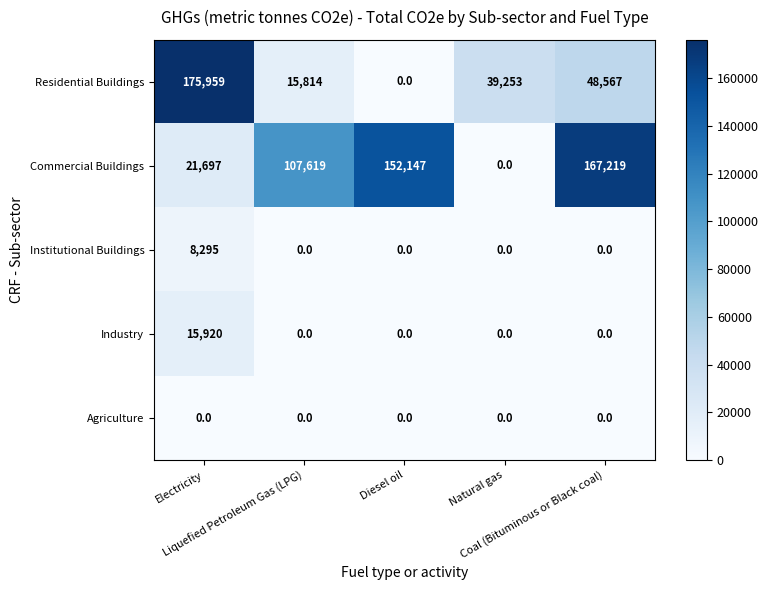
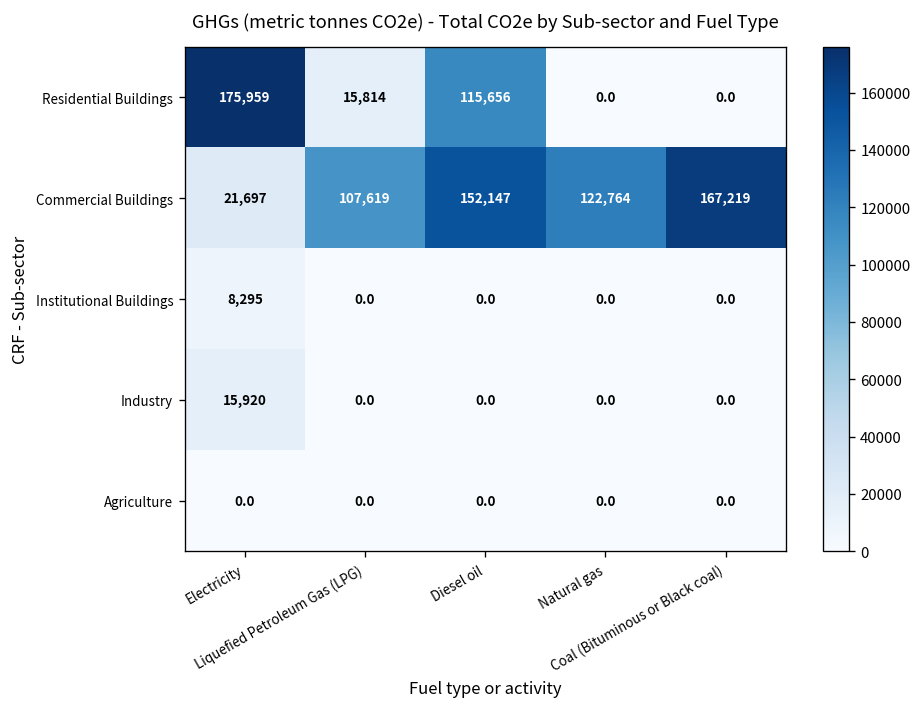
Residential Buildings, Diesel oil: 0.0 -> 115,656
Residential Buildings, Natural gas: 39,253 -> 0.0
Residential Buildings, Coal (Bituminous or Black coal): 48,567 -> 0.0
Commercial Buildings, Natural gas: 0.0 -> 122,764
